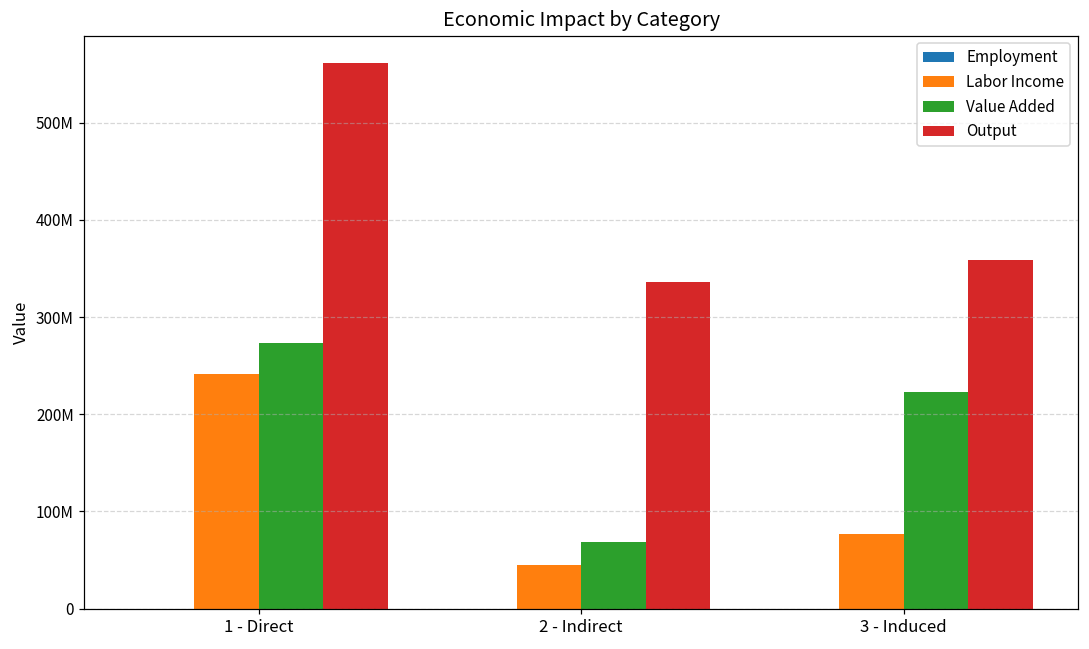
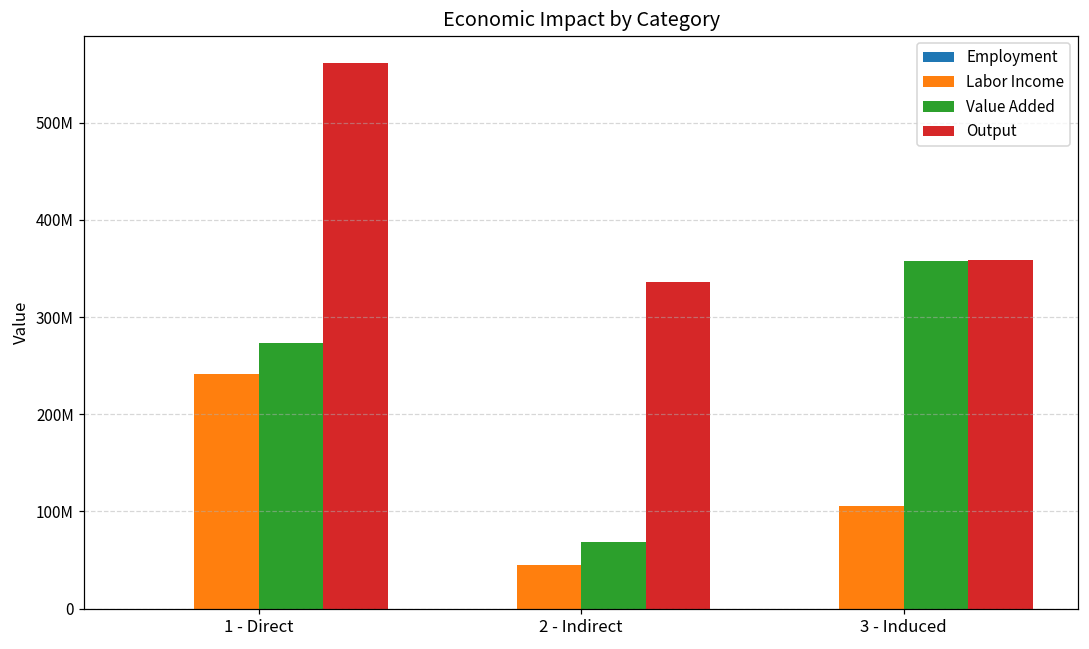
Labor Income, 3 - Induced: 80000000 -> 110000000
Value Added, 3 - Induced: 220000000 -> 360000000
